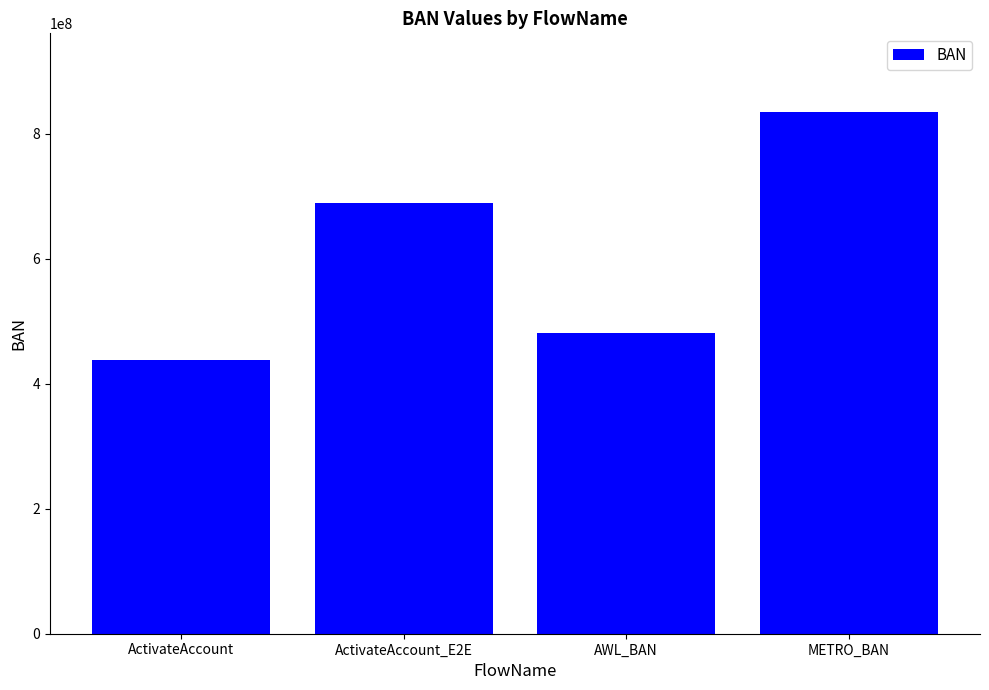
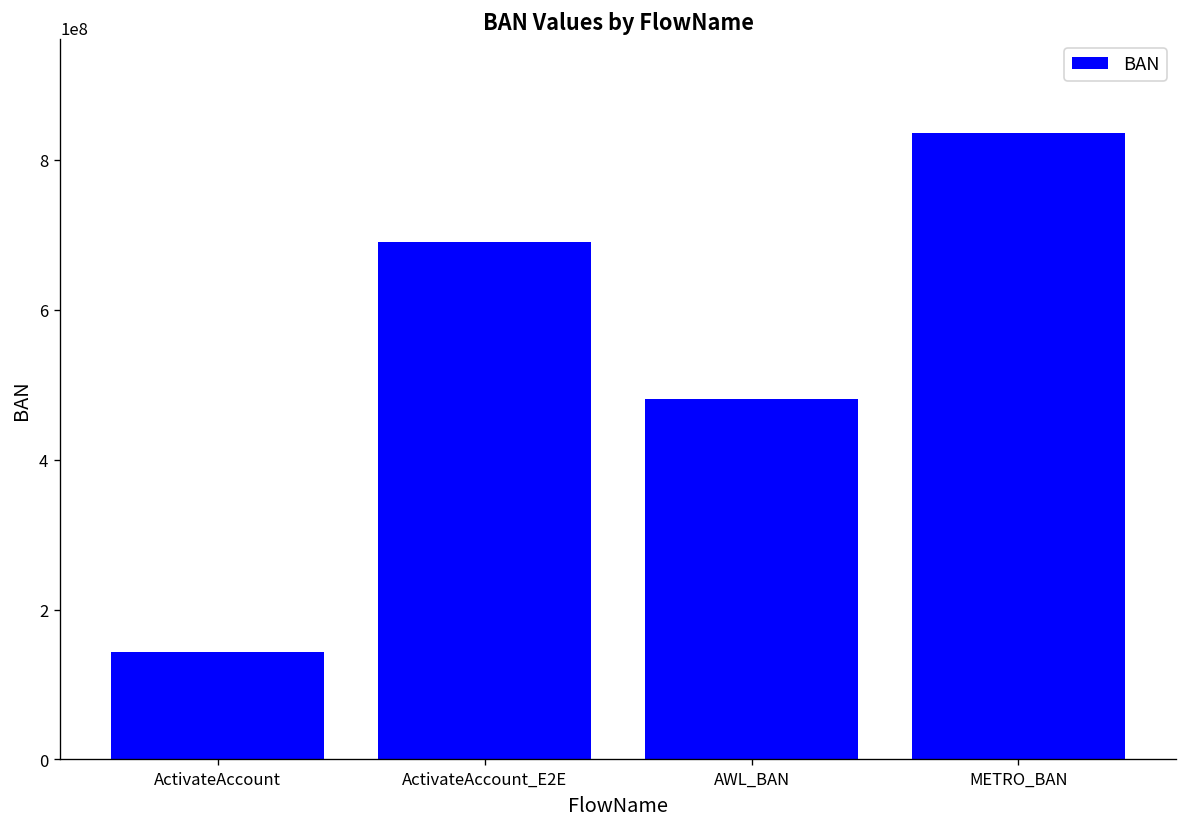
ActivateAccount: 440000000 -> 140000000
